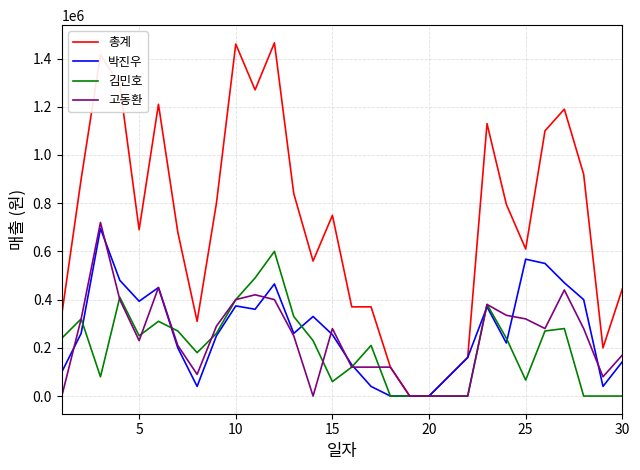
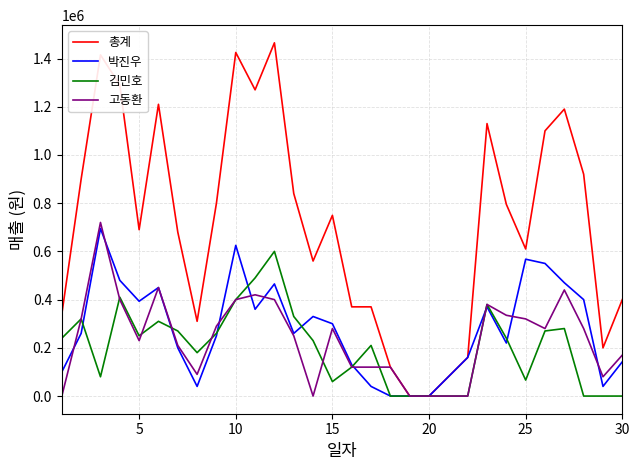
총계, 10: 1460000 -> 1430000
박진우, 10: 370000 -> 630000
박진우, 15: 250000 -> 300000
총계, 30: 440000 -> 400000
